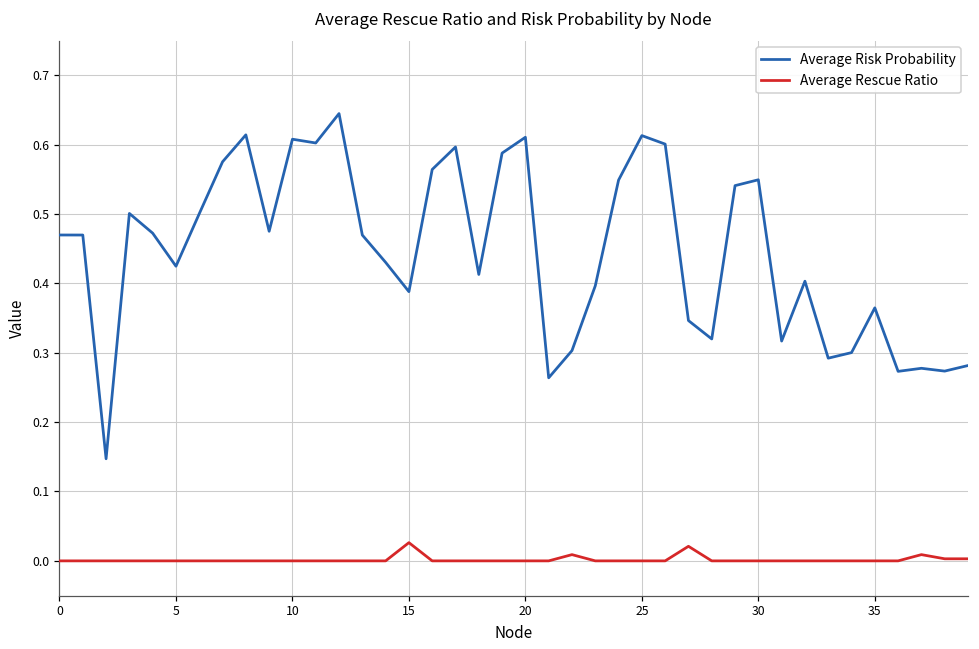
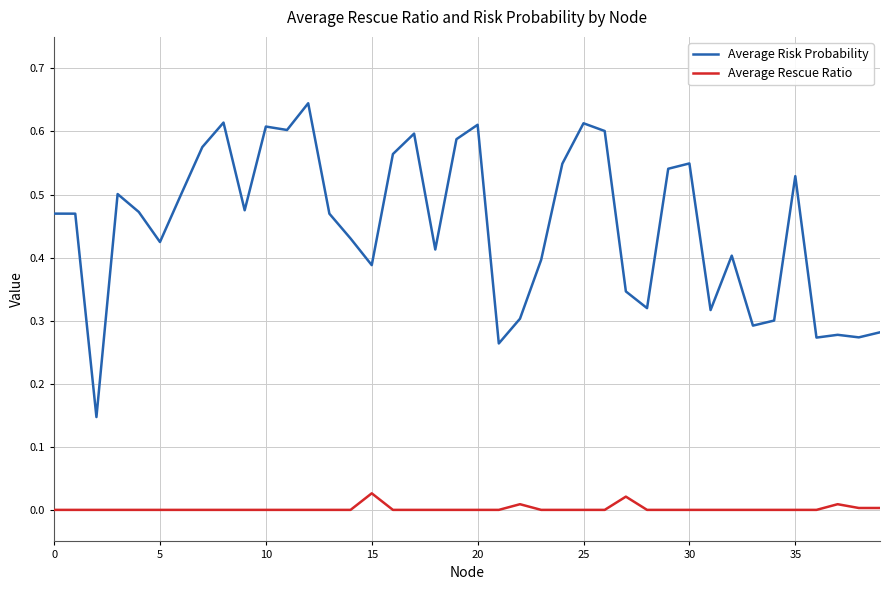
Average Risk Probability, 35: 0.36 -> 0.53
